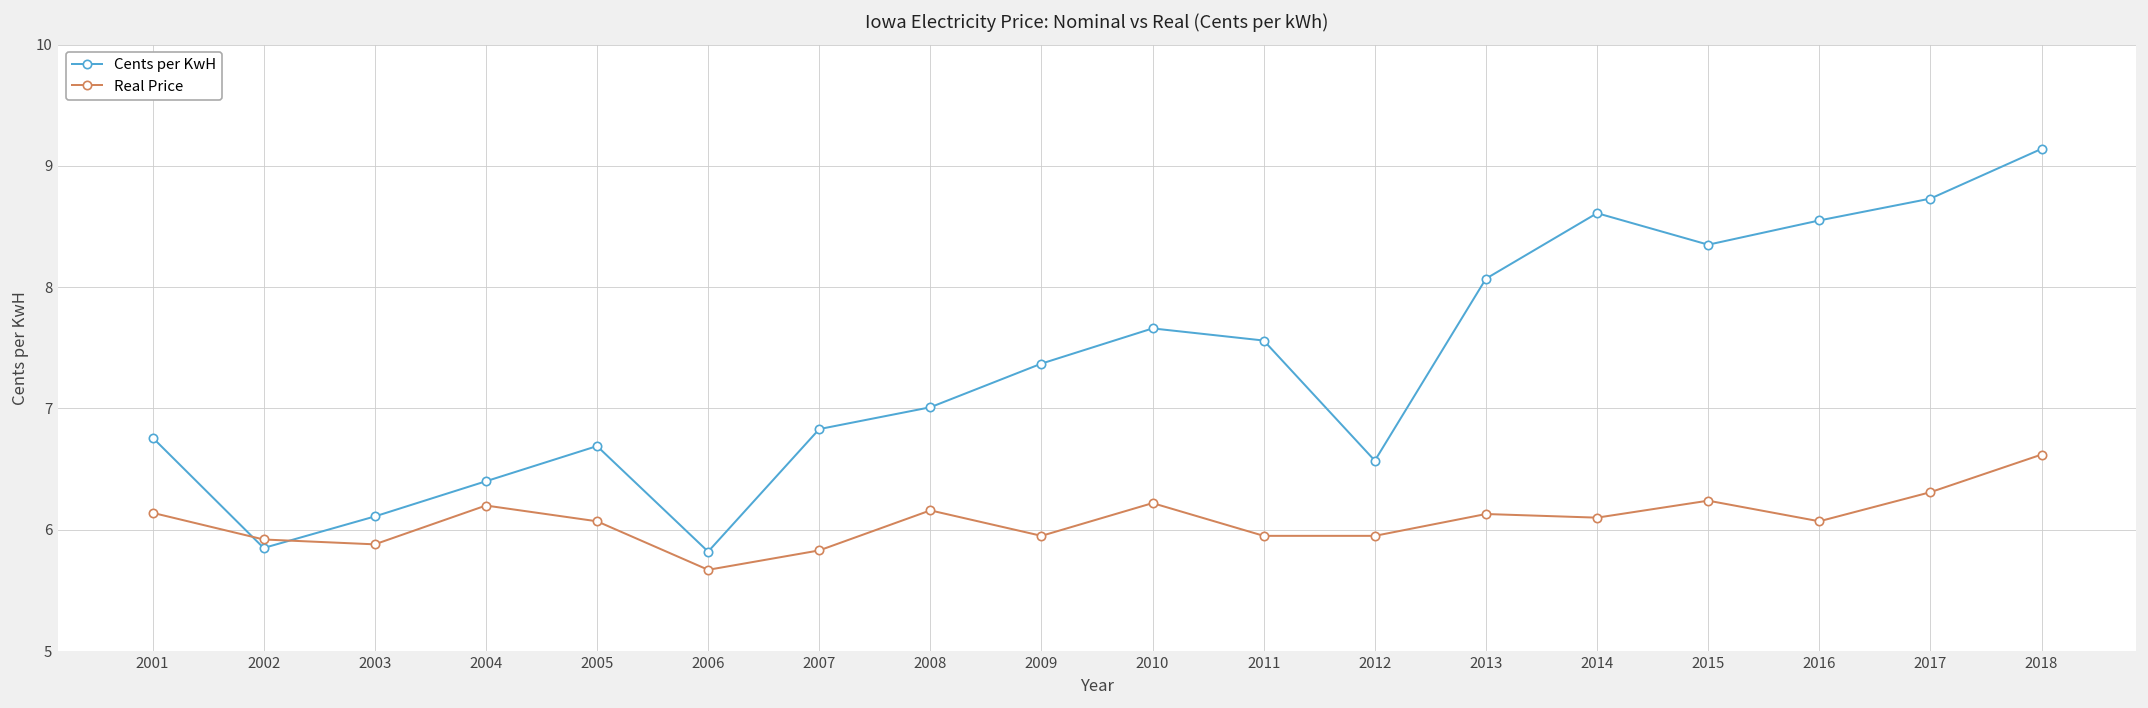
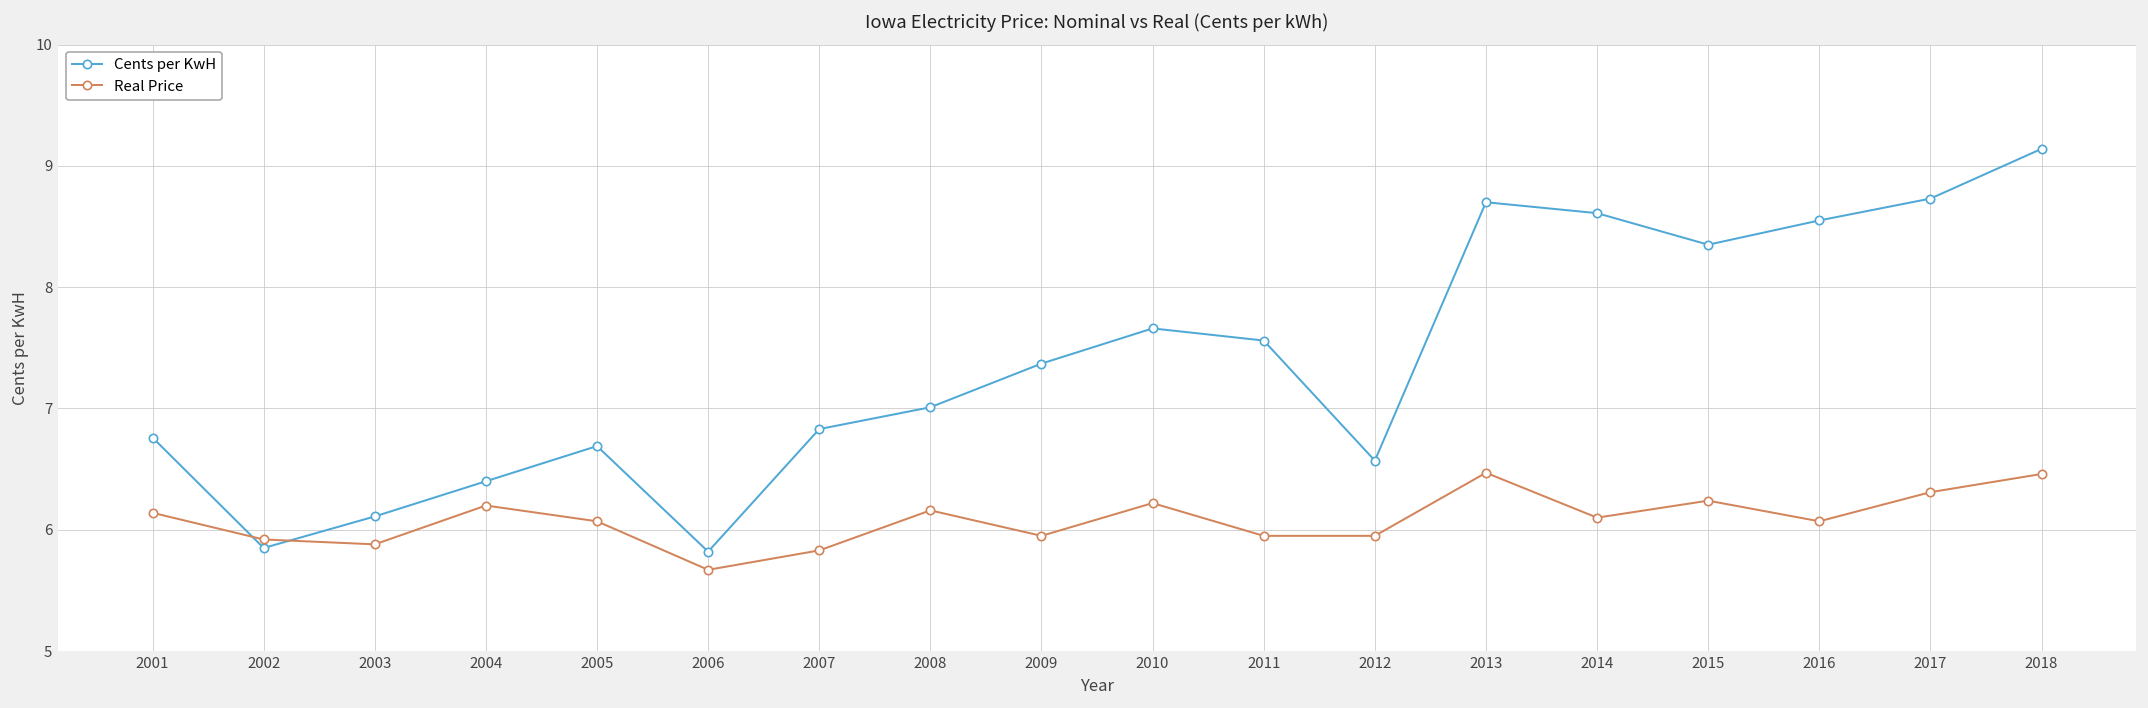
Cents per KwH, 2013: 8.07 -> 8.70
Real Price, 2013: 6.13 -> 6.47
Real Price, 2018: 6.62 -> 6.46
